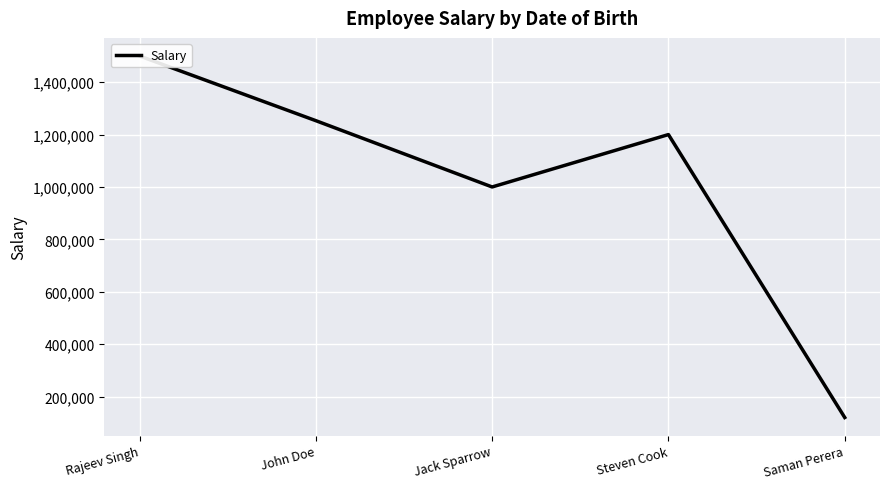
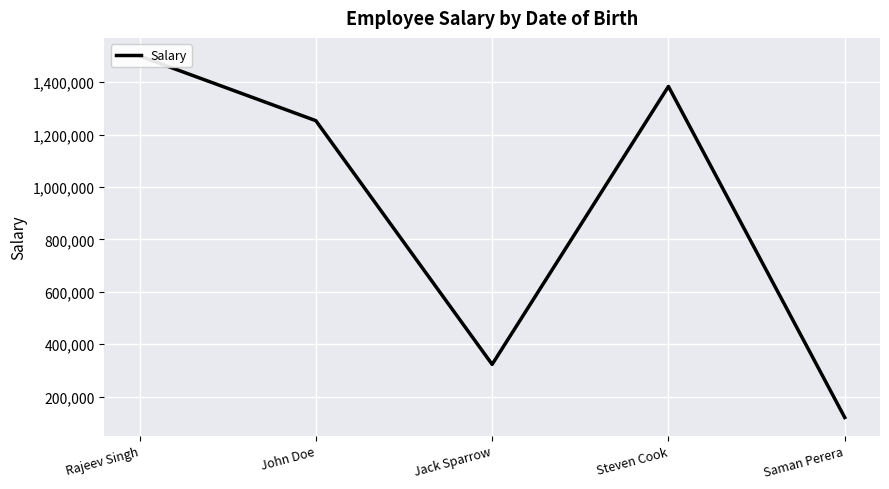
Jack Sparrow: 1,000,000 -> 320,000
Steven Cook: 1,200,000 -> 1,380,000
